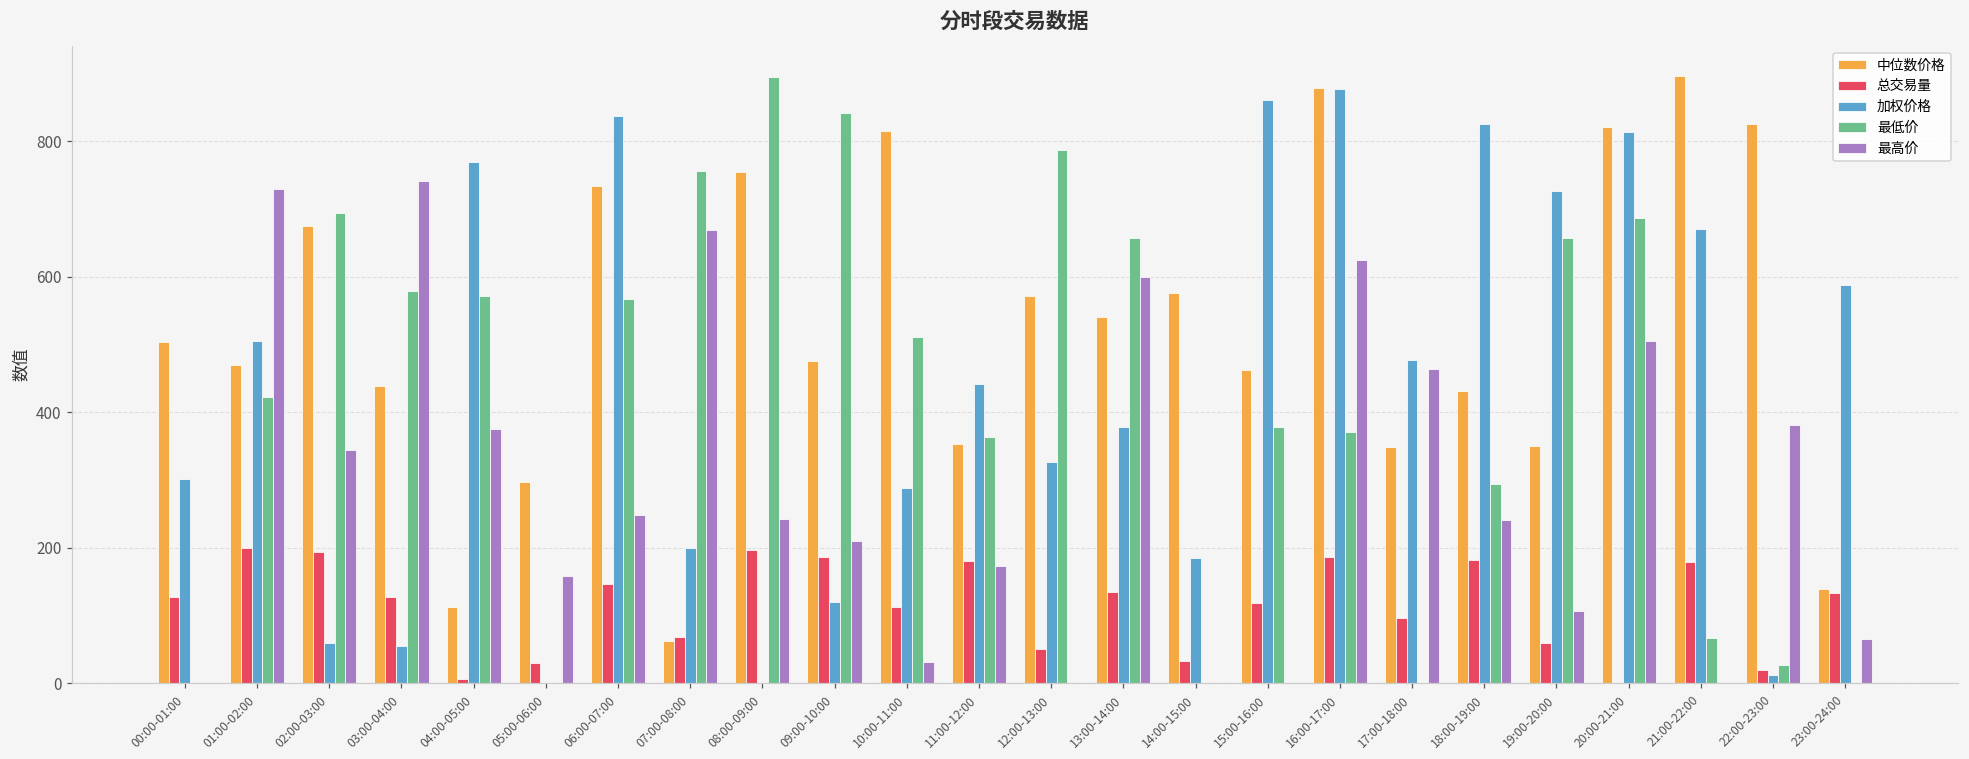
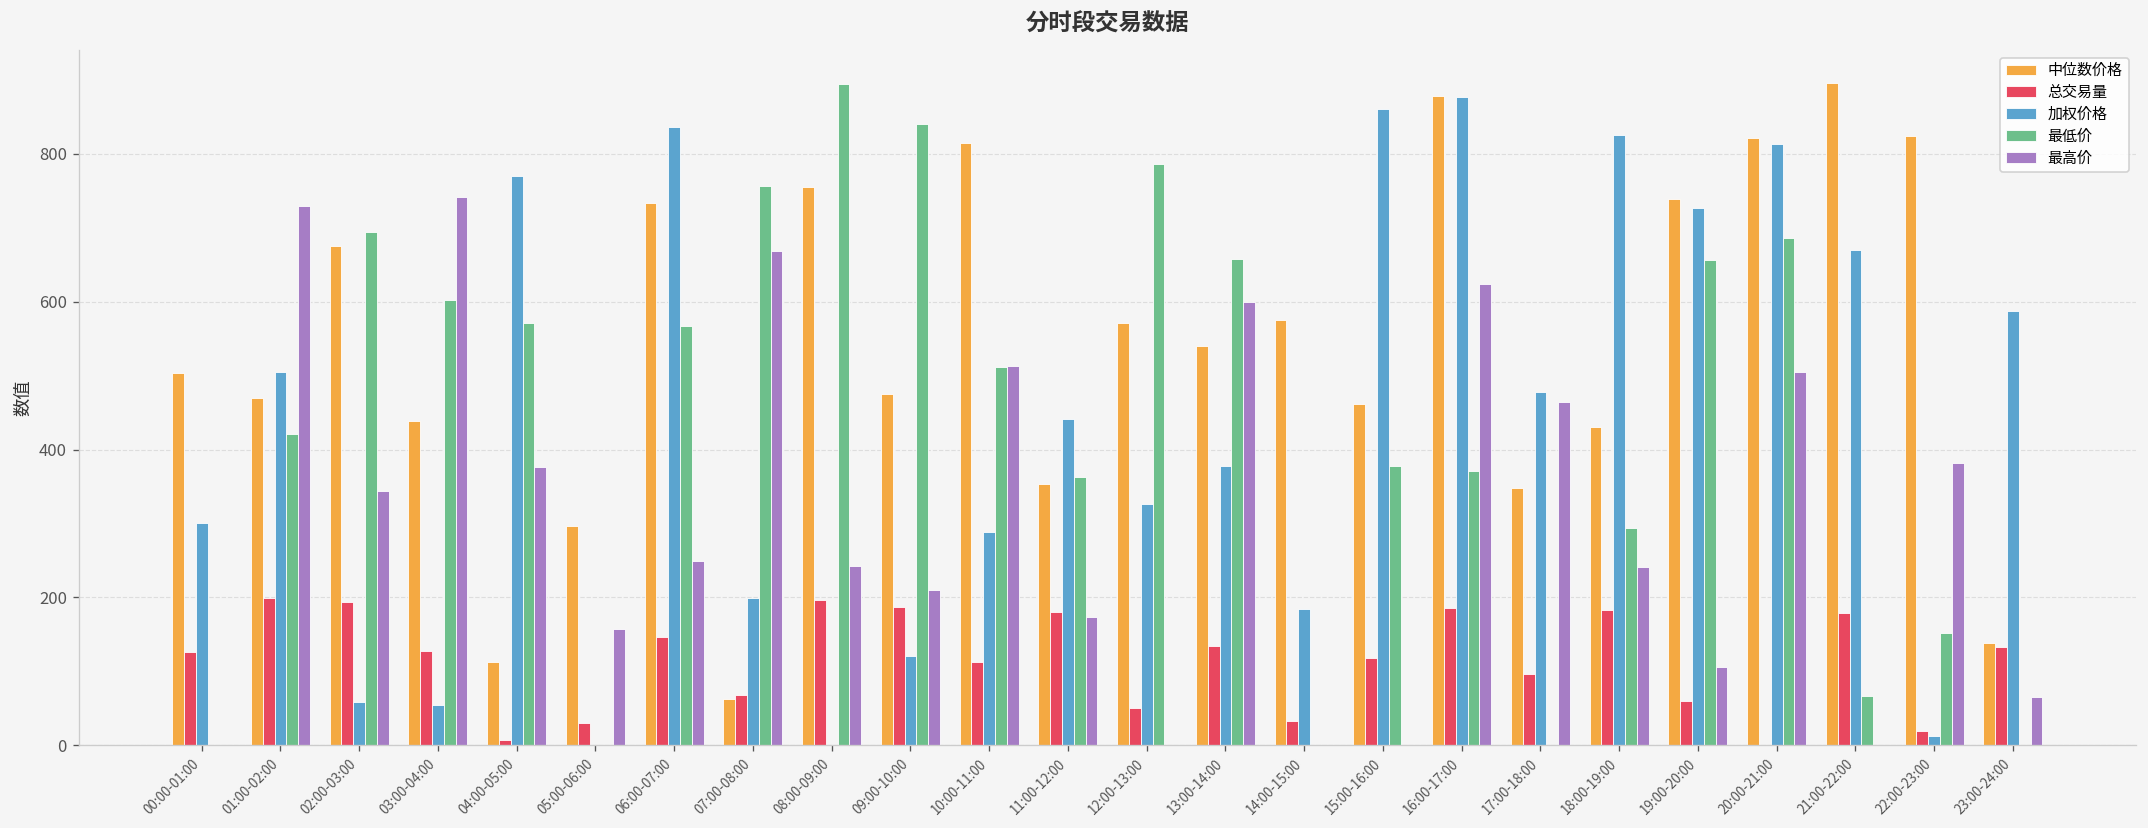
最低价, 03:00-04:00: 580 -> 600
最高价, 10:00-11:00: 30 -> 510
中位数价格, 19:00-20:00: 350 -> 740
最低价, 22:00-23:00: 30 -> 150
